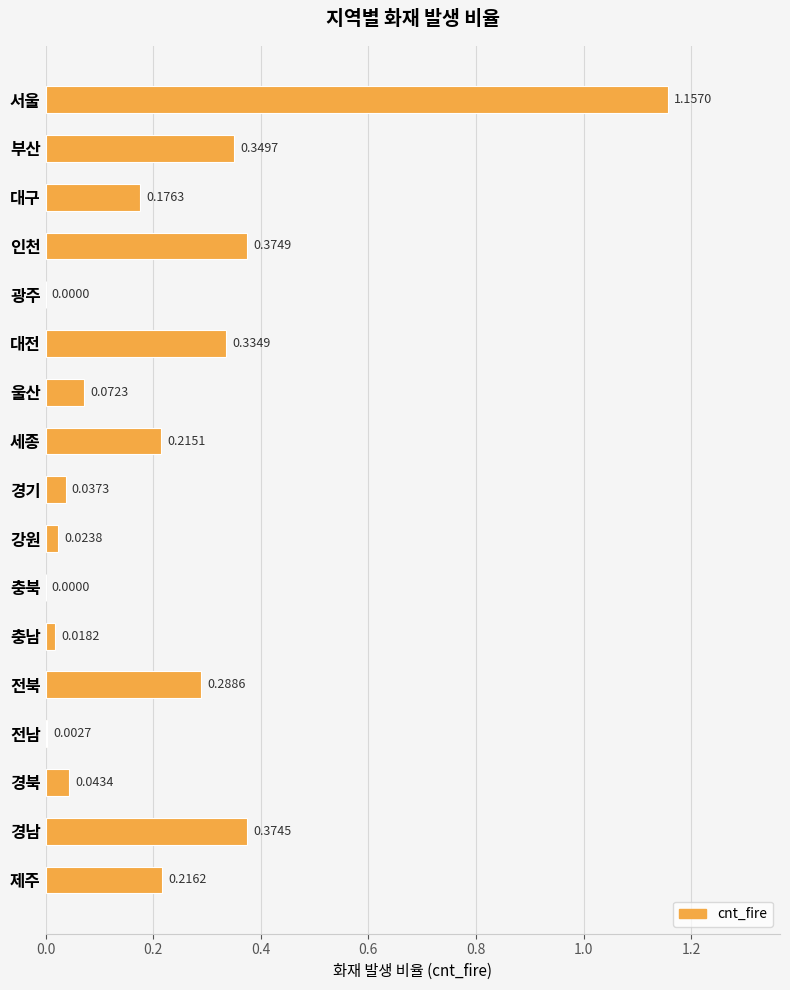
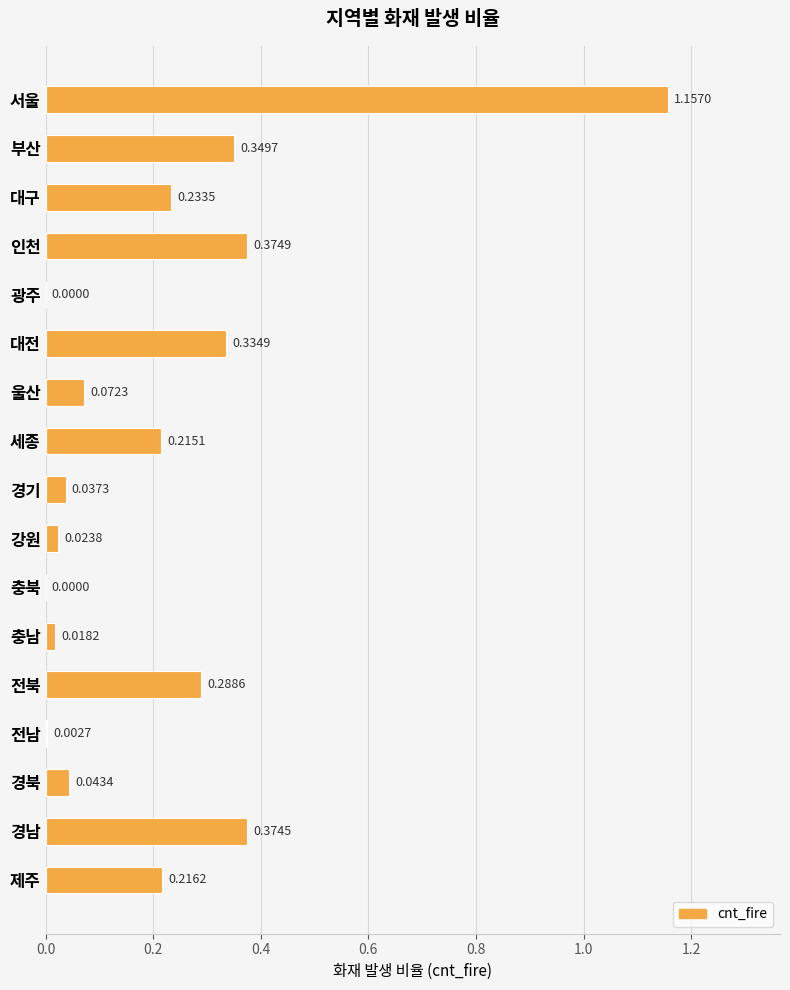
대구: 0.1763 -> 0.2335
